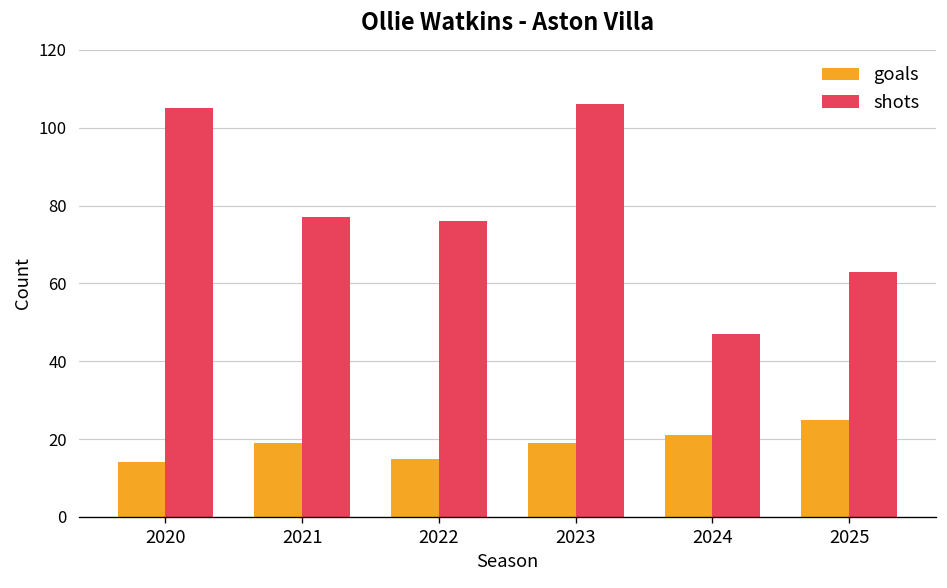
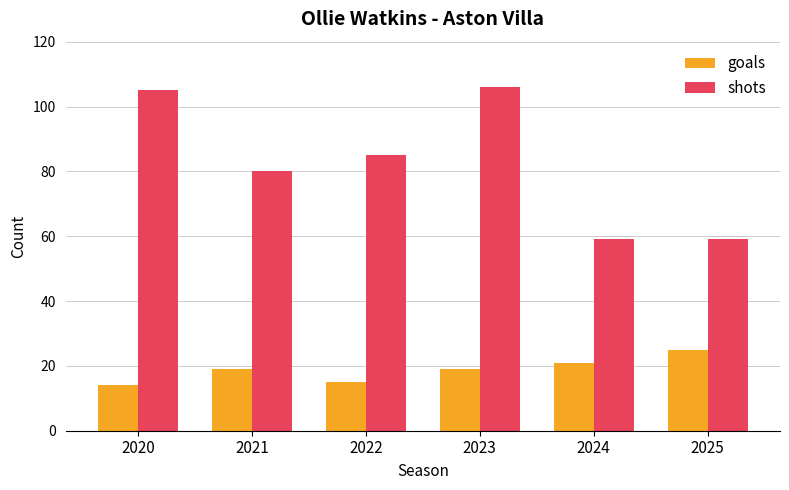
shots, 2021: 77 -> 80
shots, 2022: 76 -> 85
shots, 2024: 47 -> 59
shots, 2025: 63 -> 59
